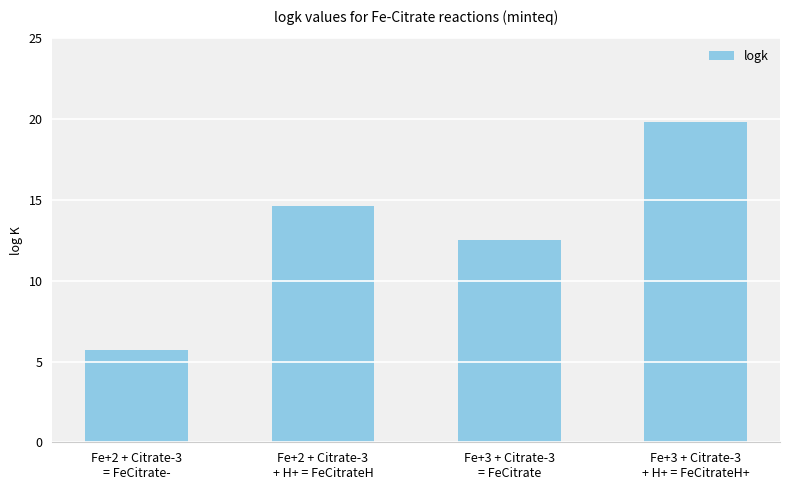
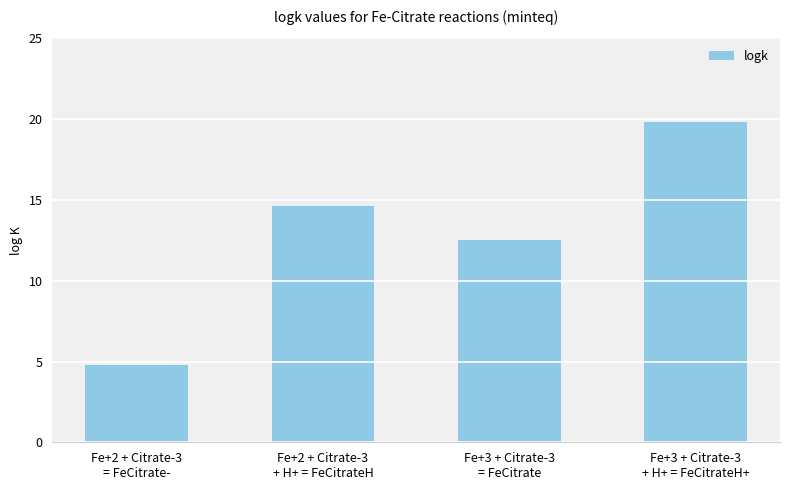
Fe+2 + Citrate-3 = FeCitrate-: 5.7 -> 4.8
